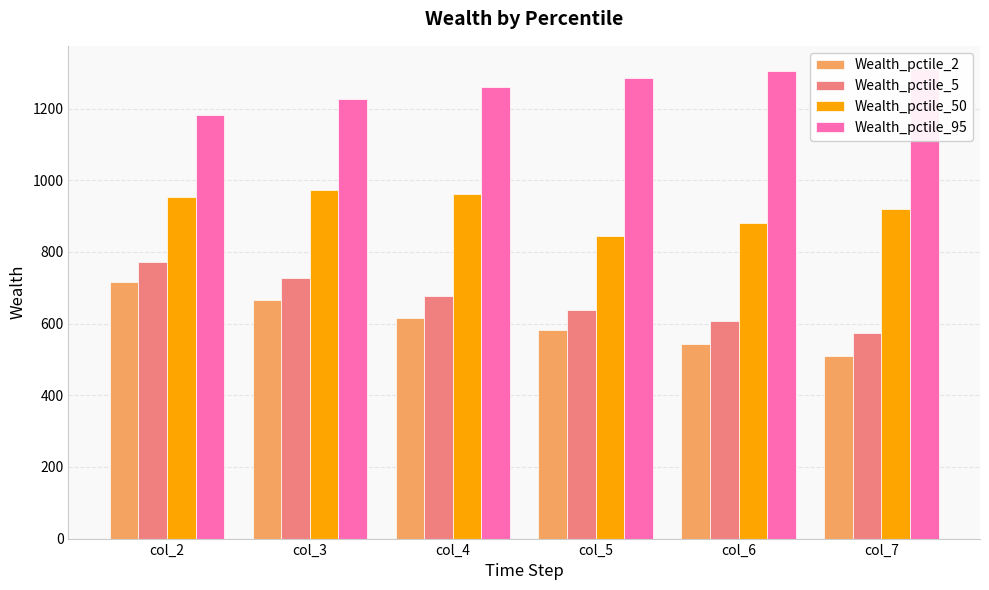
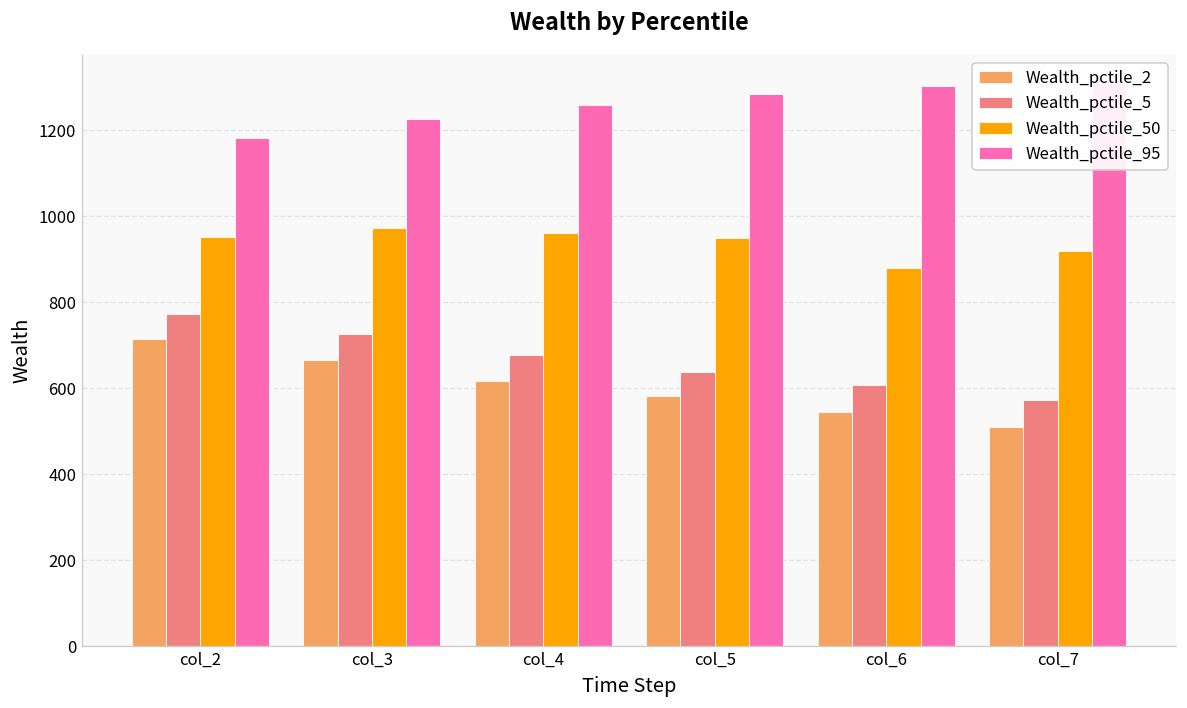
Wealth_pctile_50, col_5: 850 -> 950
